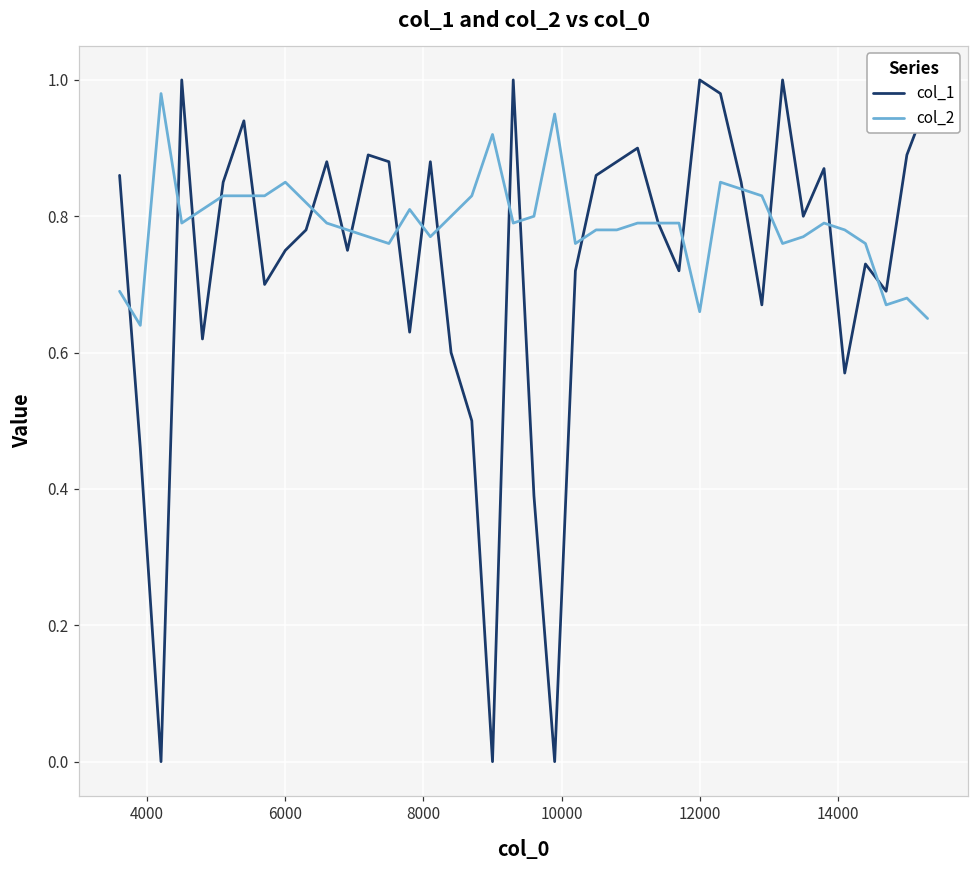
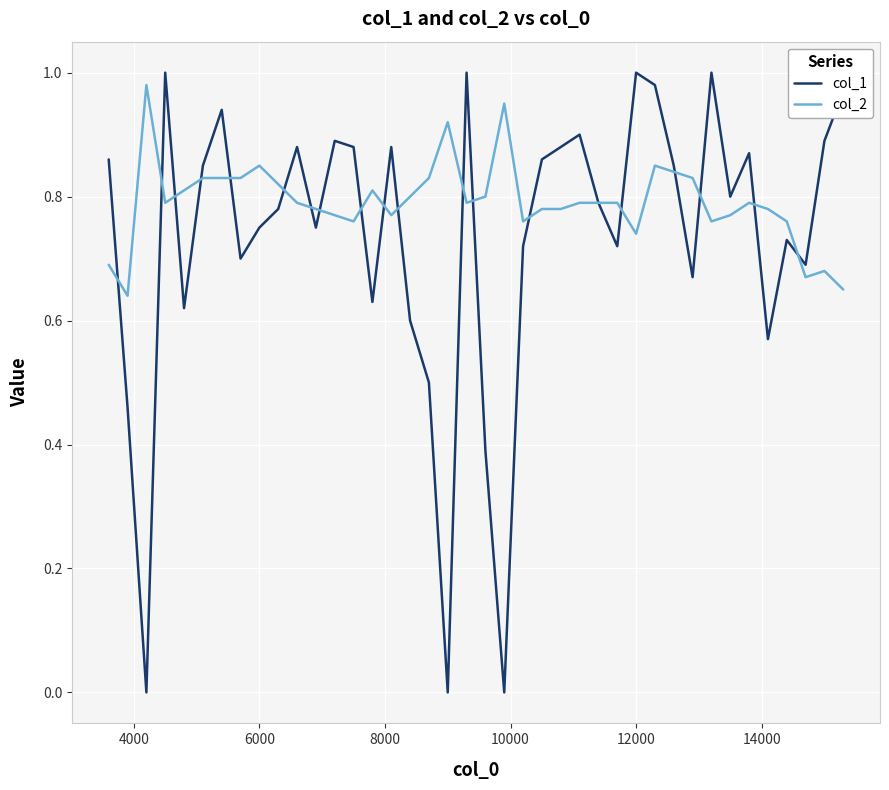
col_2, 12000: 0.66 -> 0.74
